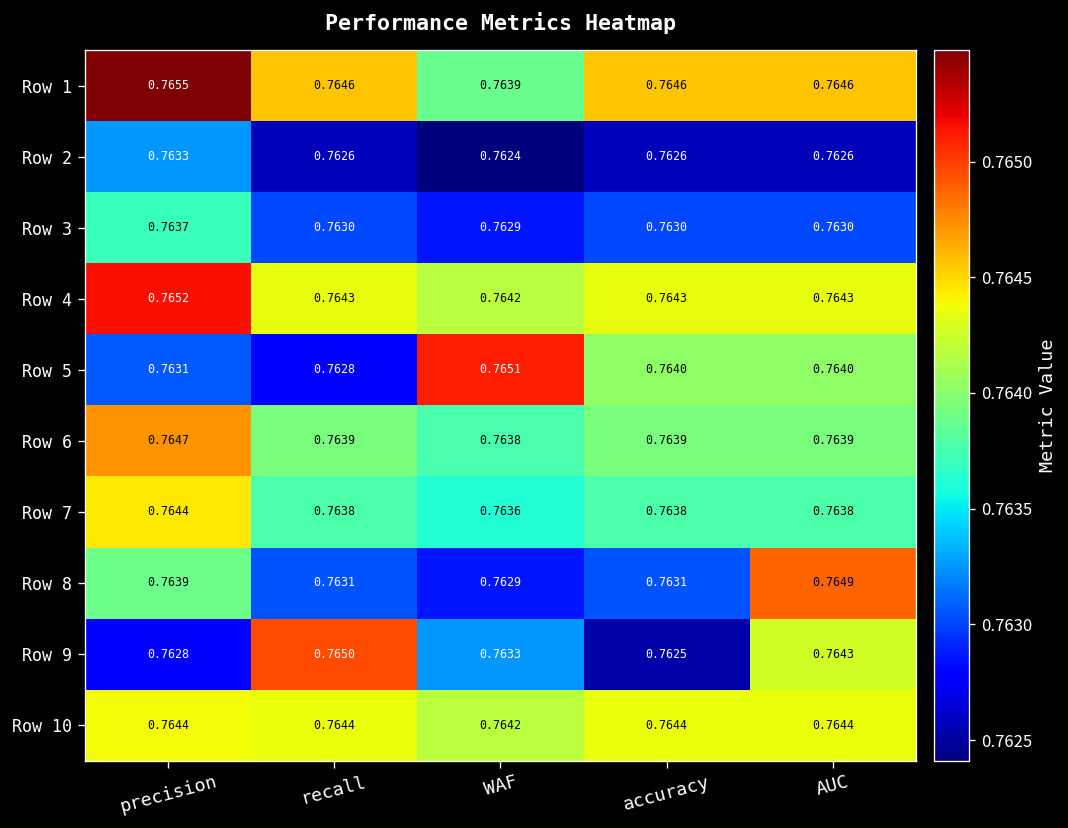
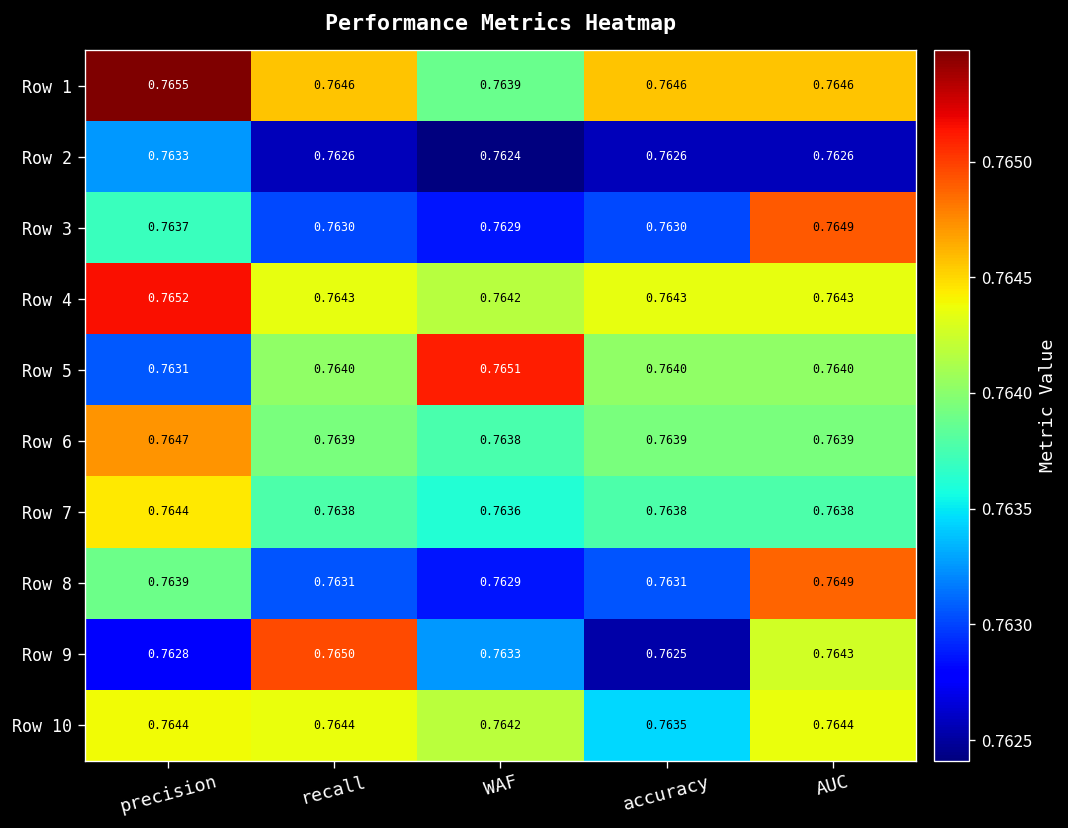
Row 3, AUC: 0.7630 -> 0.7649
Row 5, recall: 0.7628 -> 0.7640
Row 10, accuracy: 0.7644 -> 0.7635
